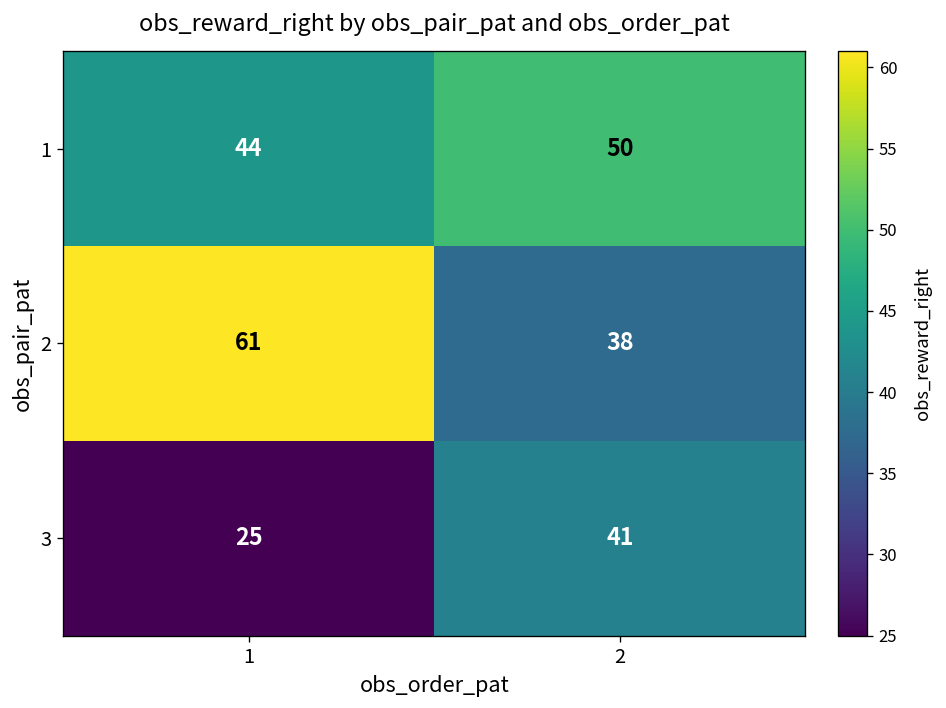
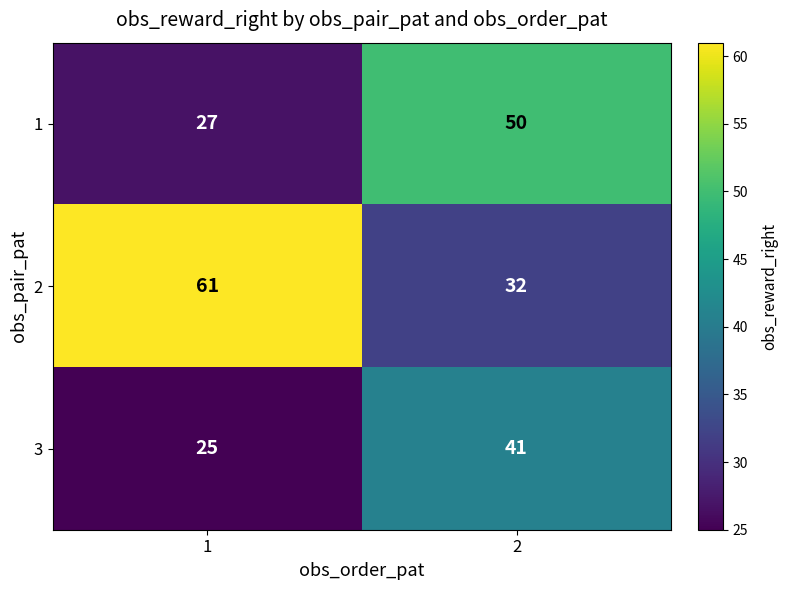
1, 1: 44 -> 27
2, 2: 38 -> 32
